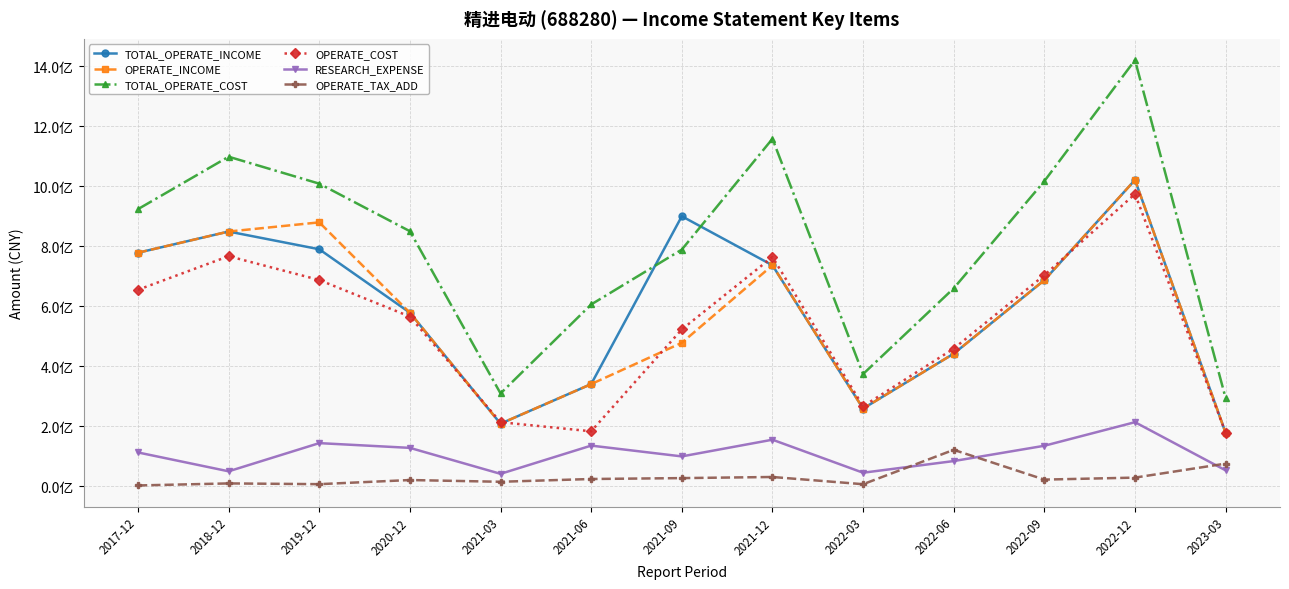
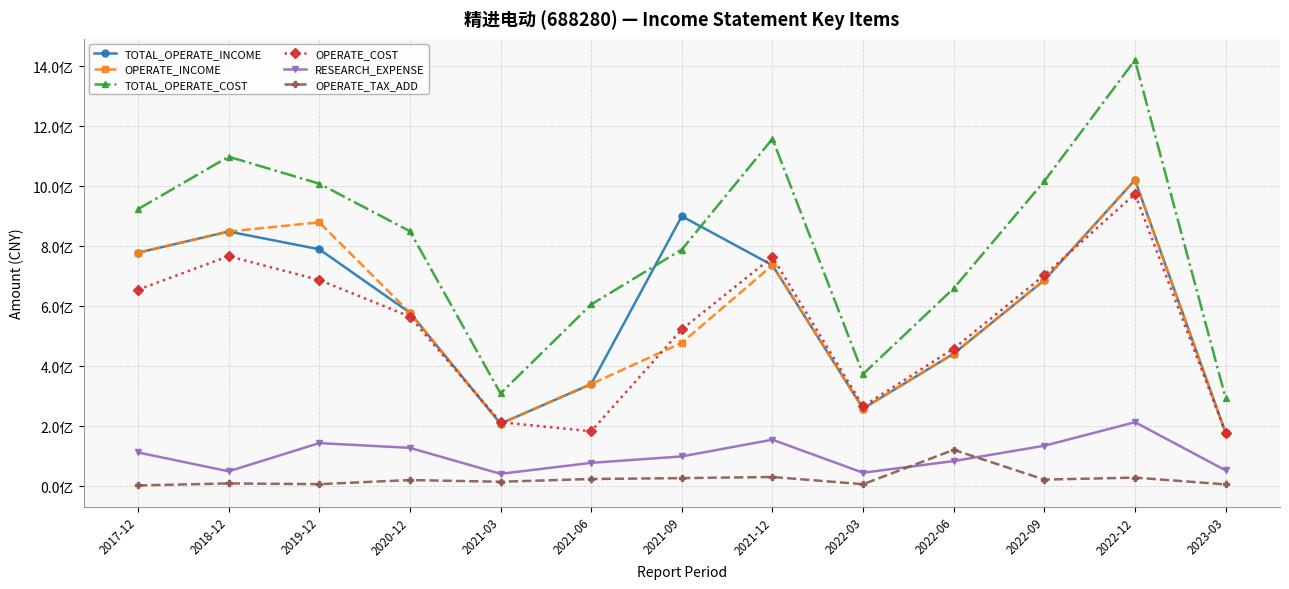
RESEARCH_EXPENSE, 2021-06: 1.4亿 -> 0.8亿
OPERATE_TAX_ADD, 2023-03: 0.8亿 -> 0.1亿
